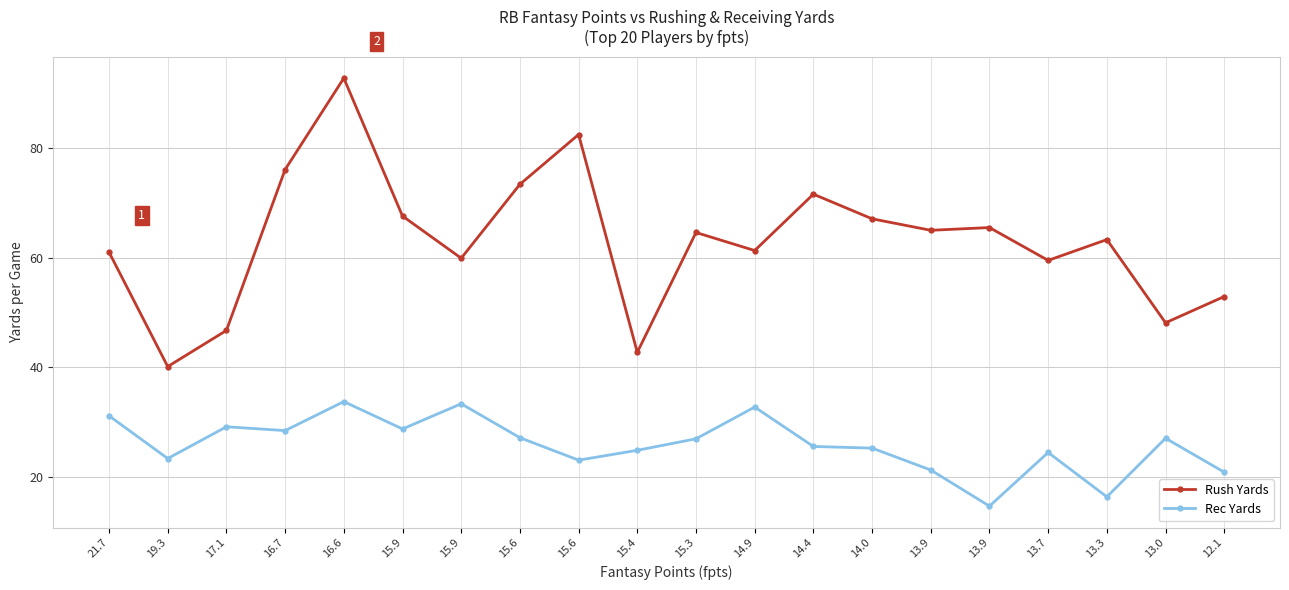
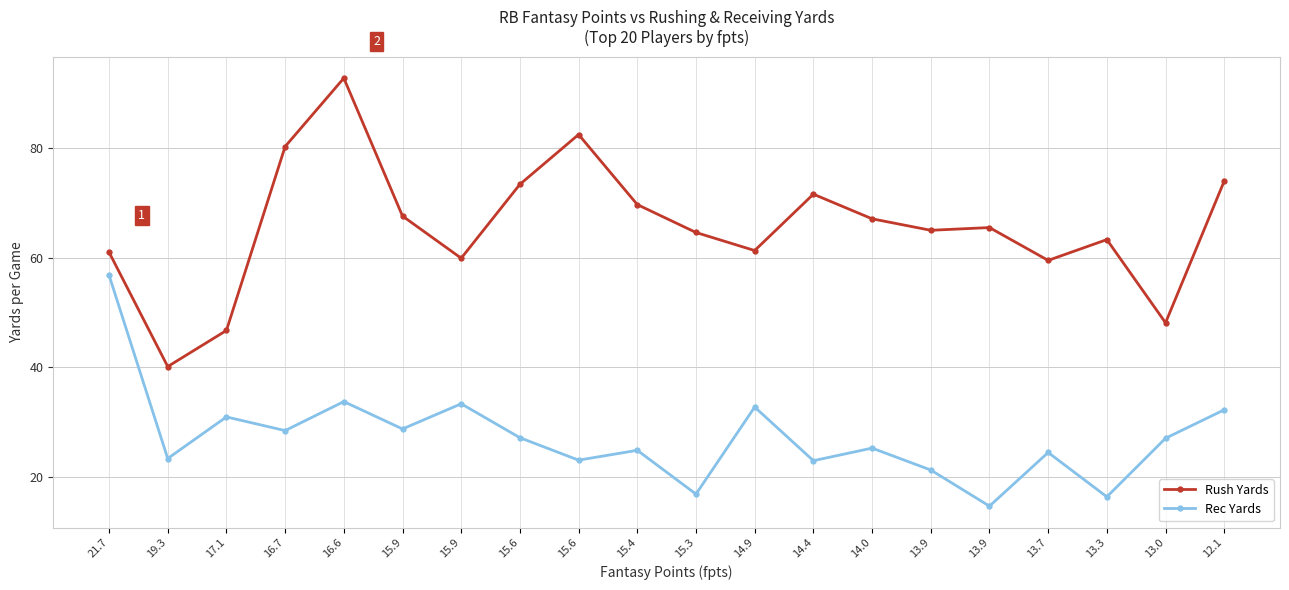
Rec Yards, 21.7: 31 -> 57
Rec Yards, 17.1: 29 -> 31
Rush Yards, 16.7: 76 -> 80
Rush Yards, 15.4: 43 -> 70
Rec Yards, 15.3: 27 -> 17
Rec Yards, 14.4: 26 -> 23
Rush Yards, 12.1: 53 -> 74
Rec Yards, 12.1: 21 -> 32
